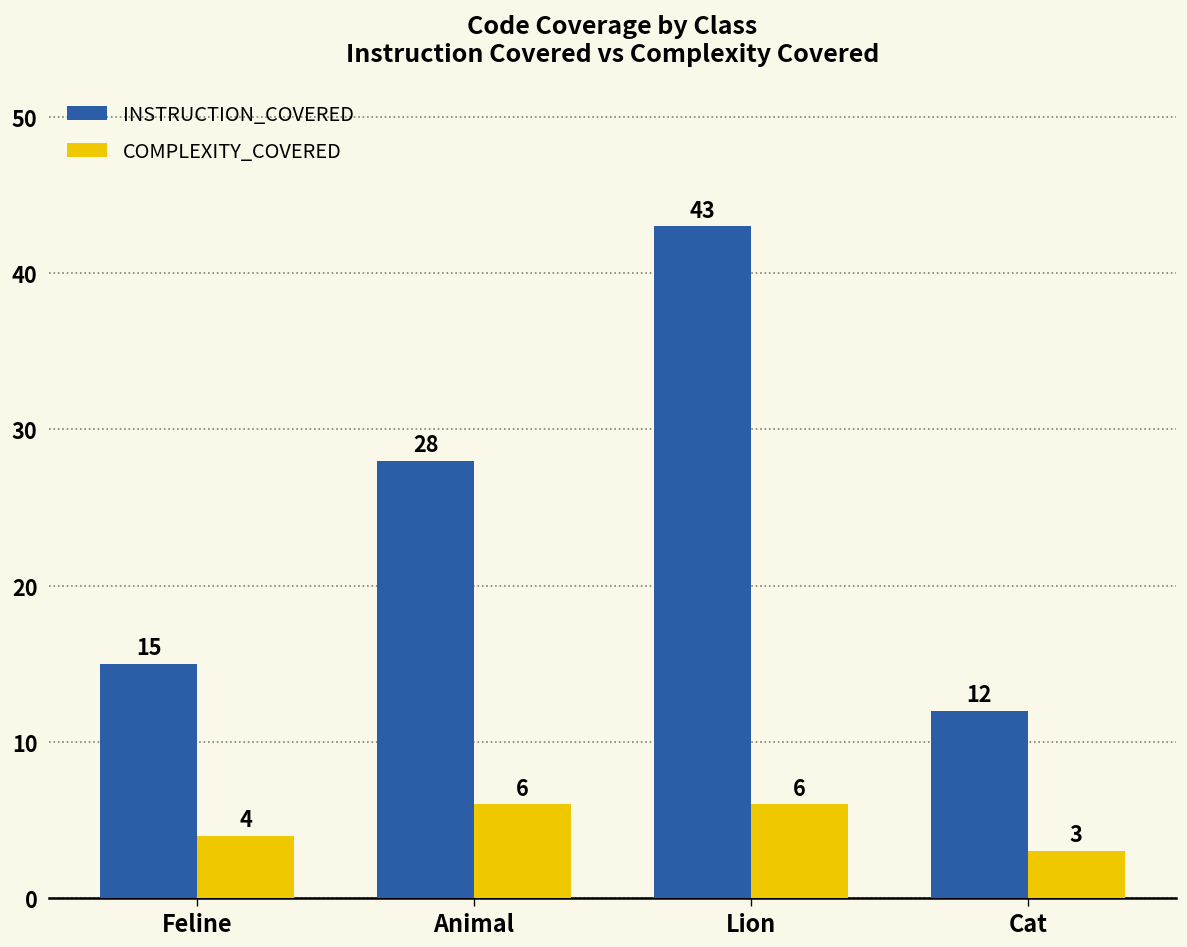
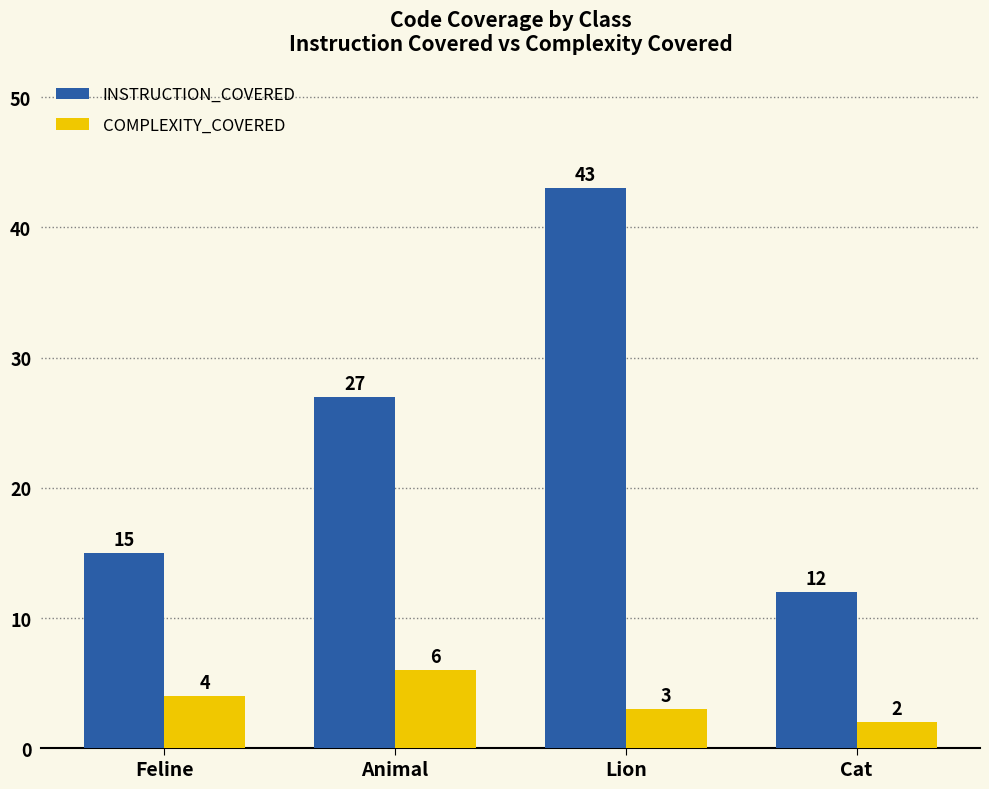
INSTRUCTION_COVERED, Animal: 28 -> 27
COMPLEXITY_COVERED, Lion: 6 -> 3
COMPLEXITY_COVERED, Cat: 3 -> 2
